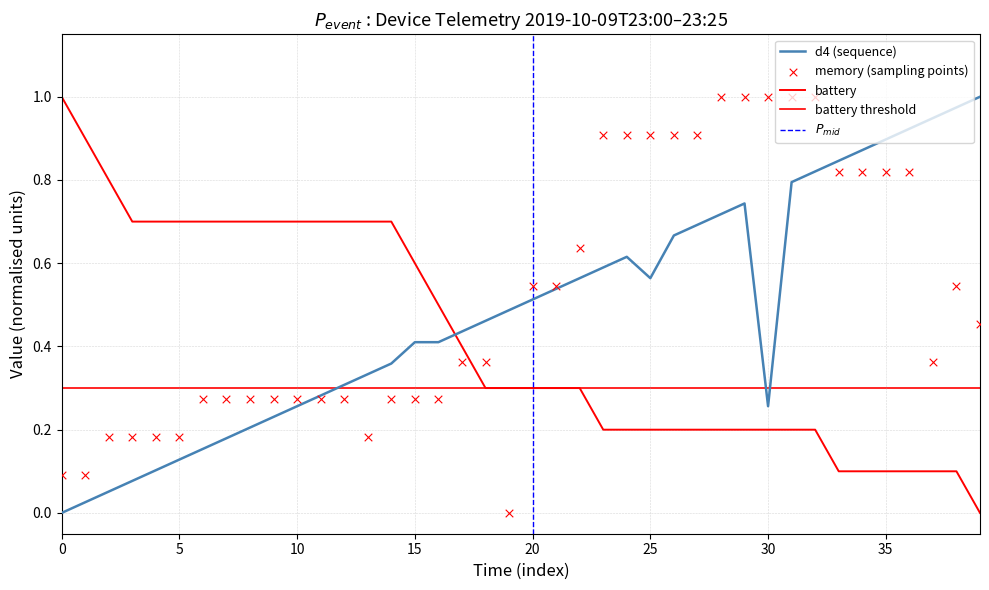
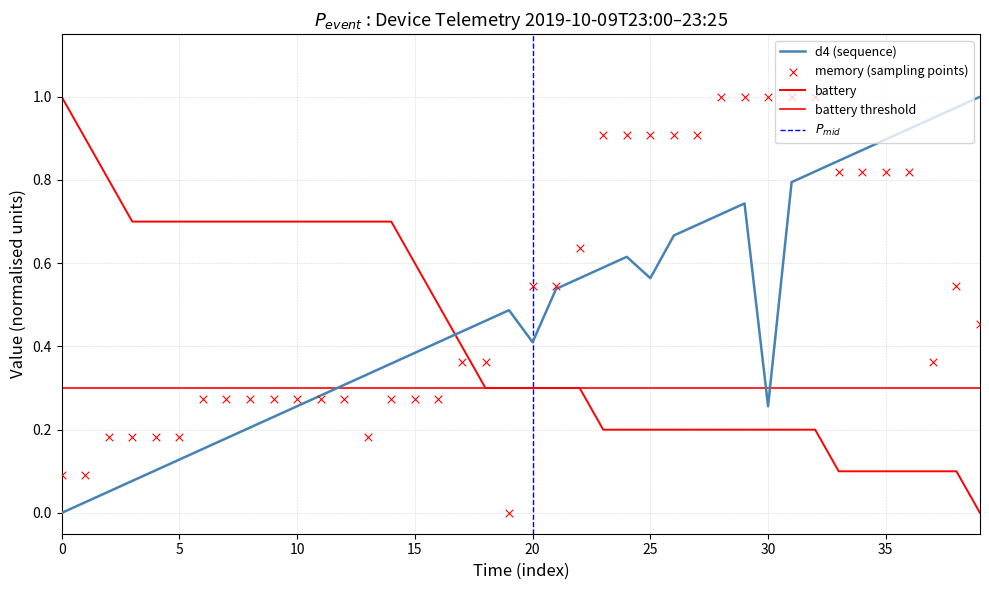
d4 (sequence), 15: 0.41 -> 0.38
d4 (sequence), 20: 0.51 -> 0.41
